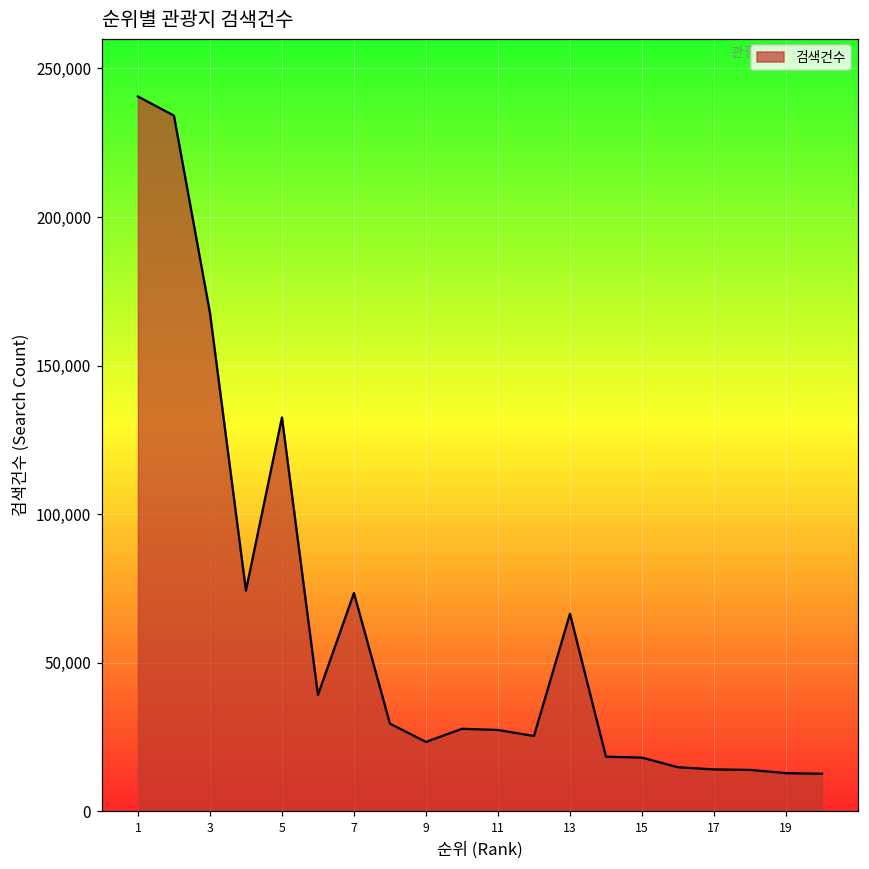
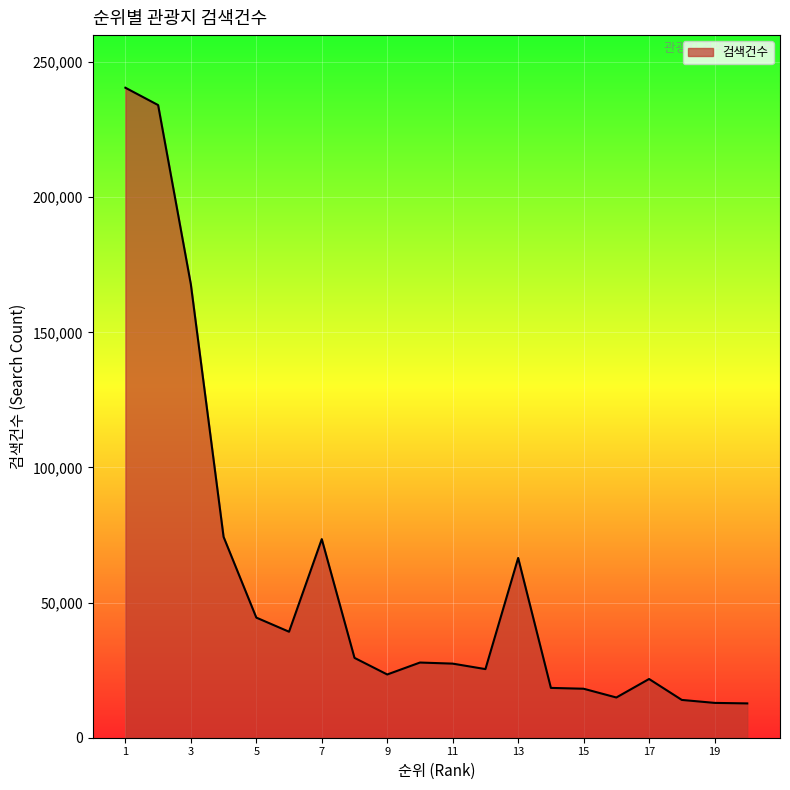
5: 133,000 -> 44,000
17: 14,000 -> 22,000
